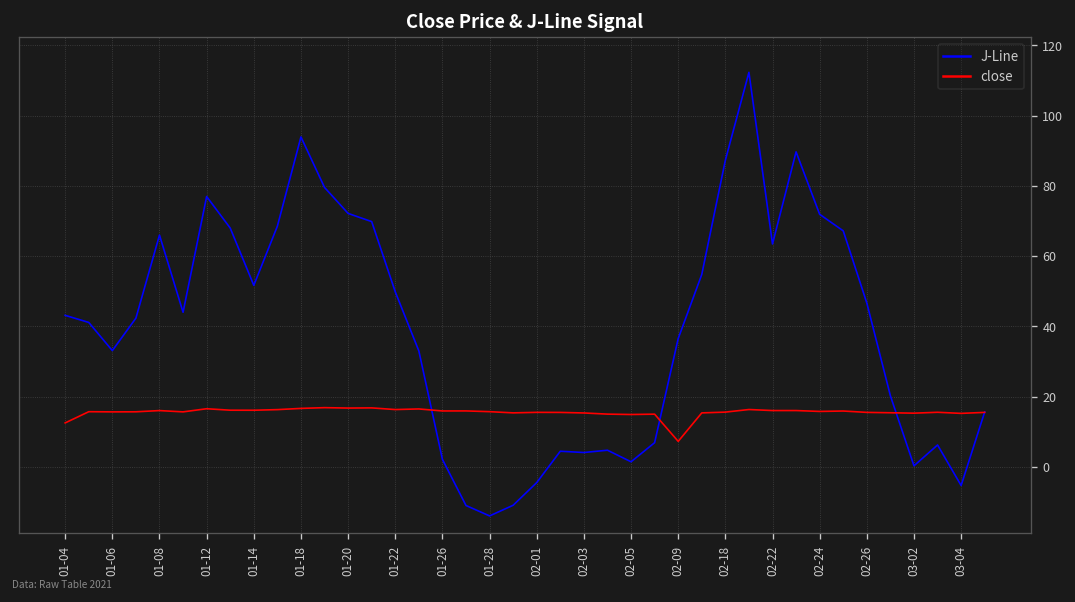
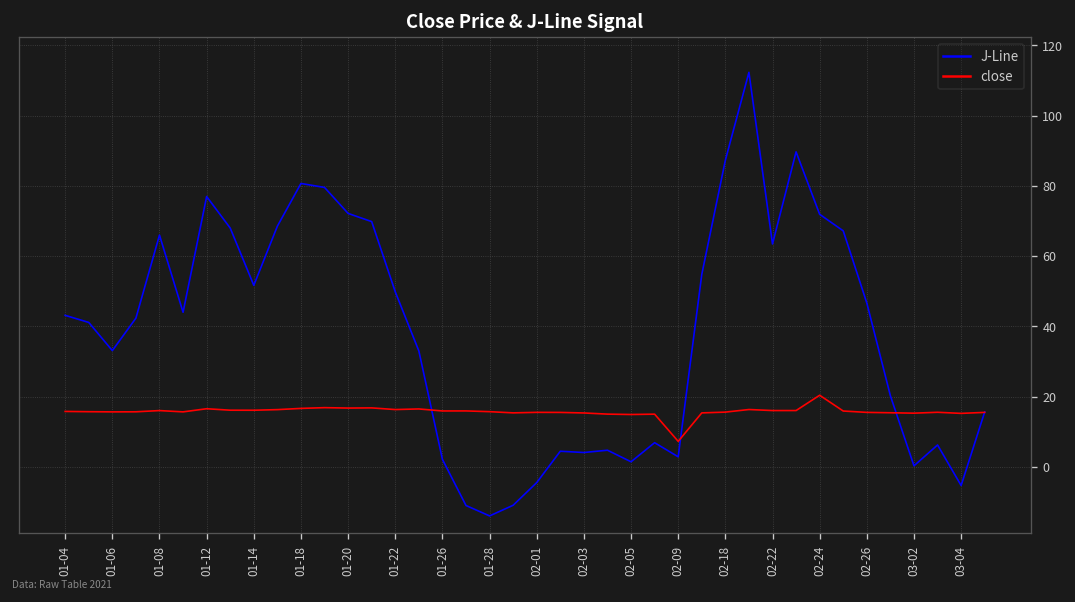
close, 01-04: 13 -> 16
J-Line, 01-18: 94 -> 81
J-Line, 02-09: 37 -> 3
close, 02-24: 16 -> 20
